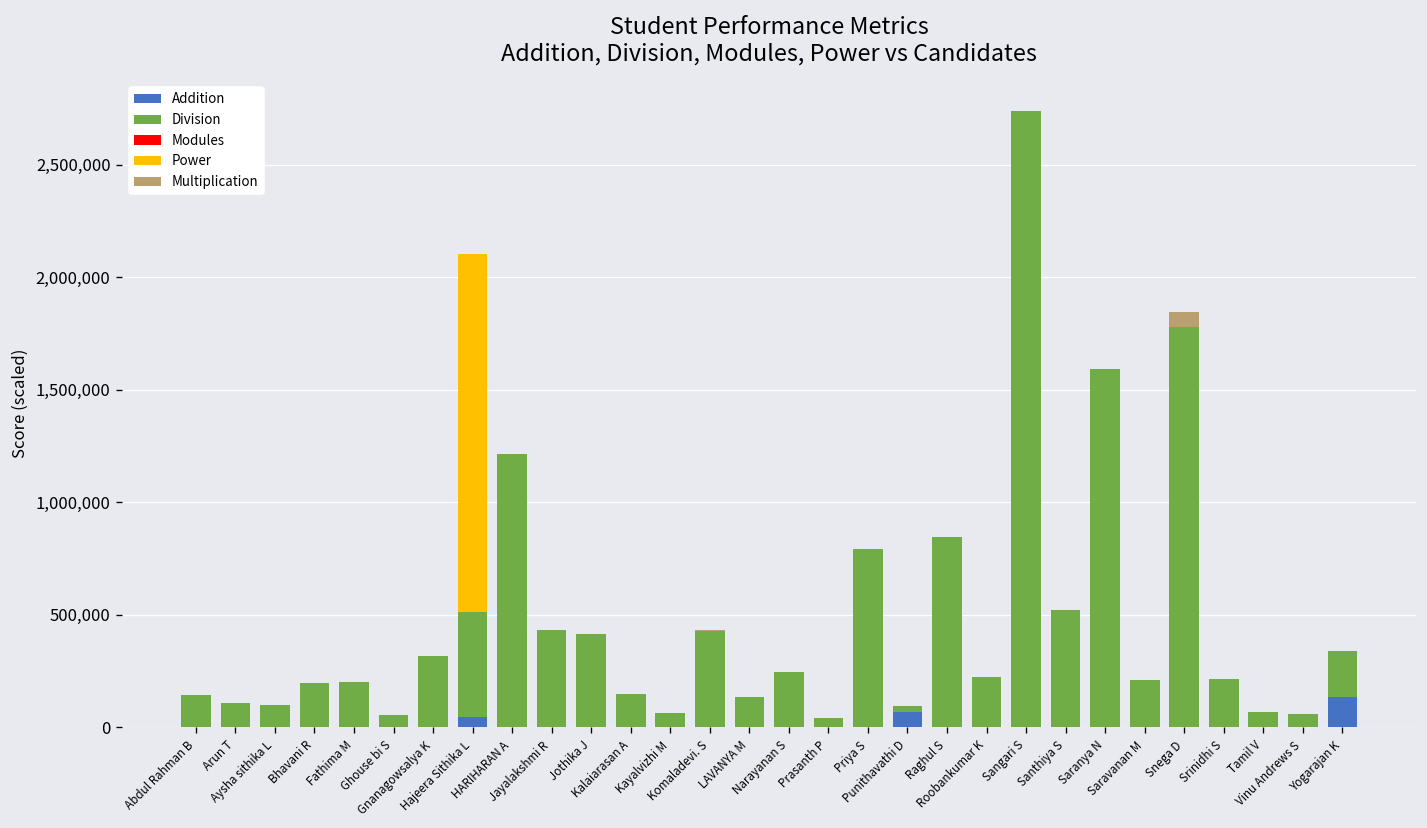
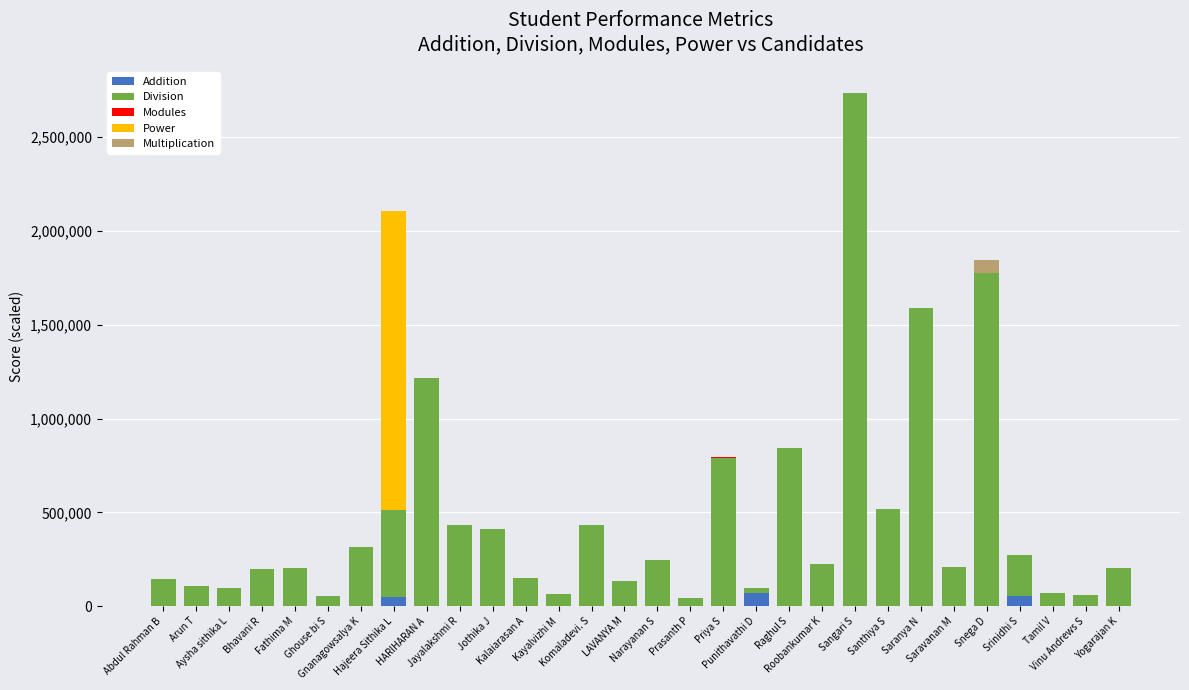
Addition, Srinidhi S: 0 -> 60,000
Addition, Yogarajan K: 130,000 -> 0
